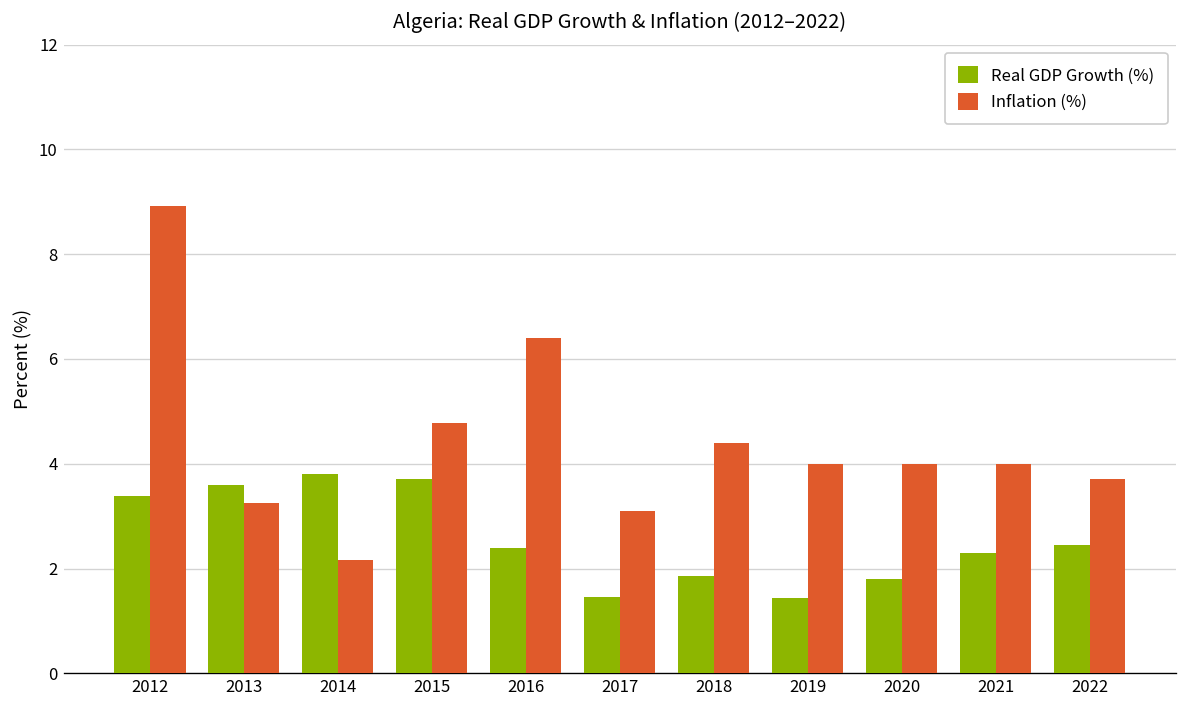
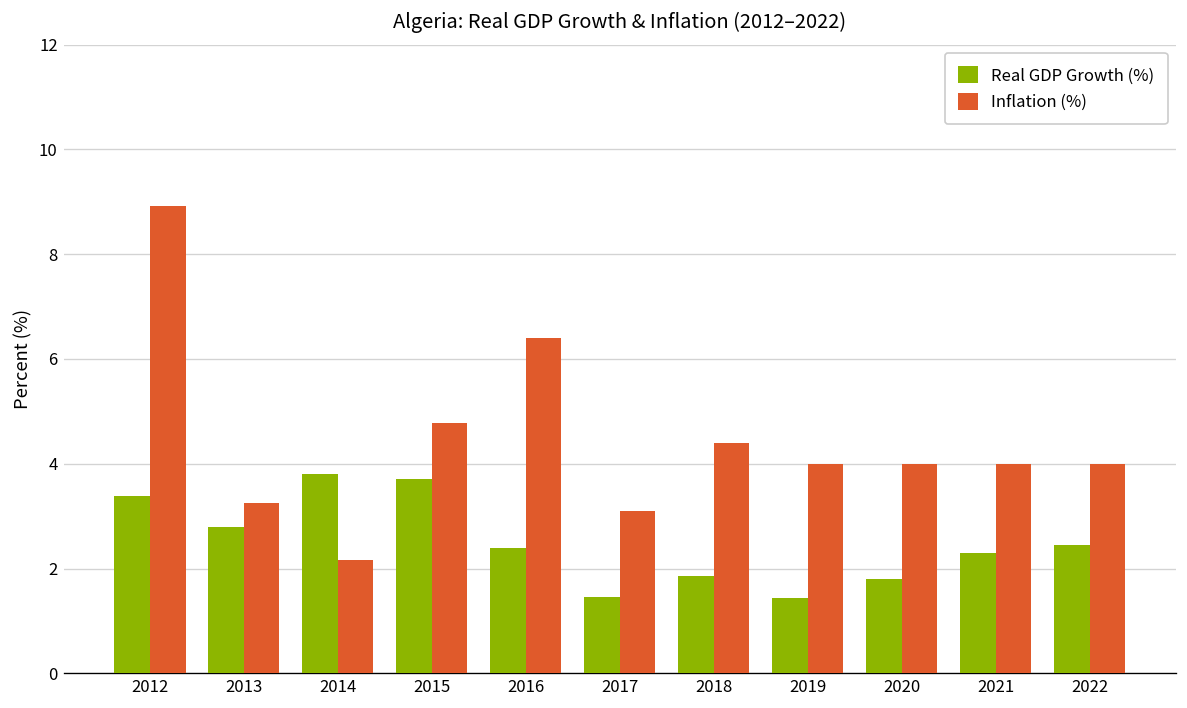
Real GDP Growth (%), 2013: 3.6 -> 2.8
Inflation (%), 2022: 3.7 -> 4.0
